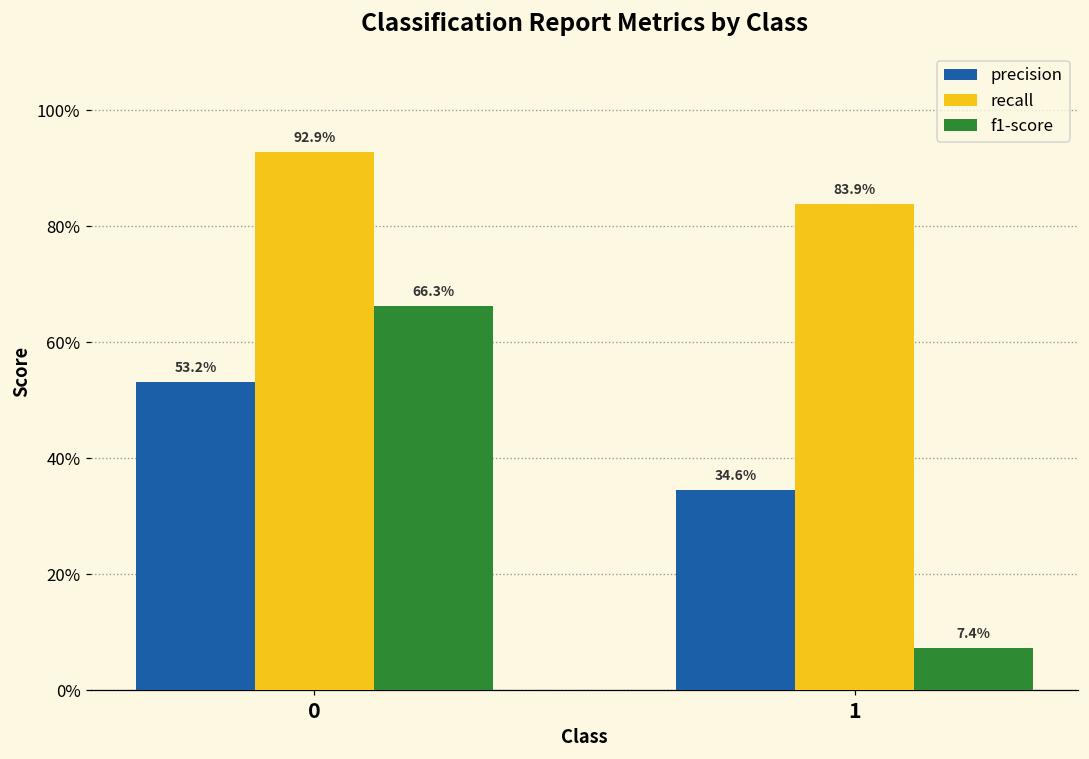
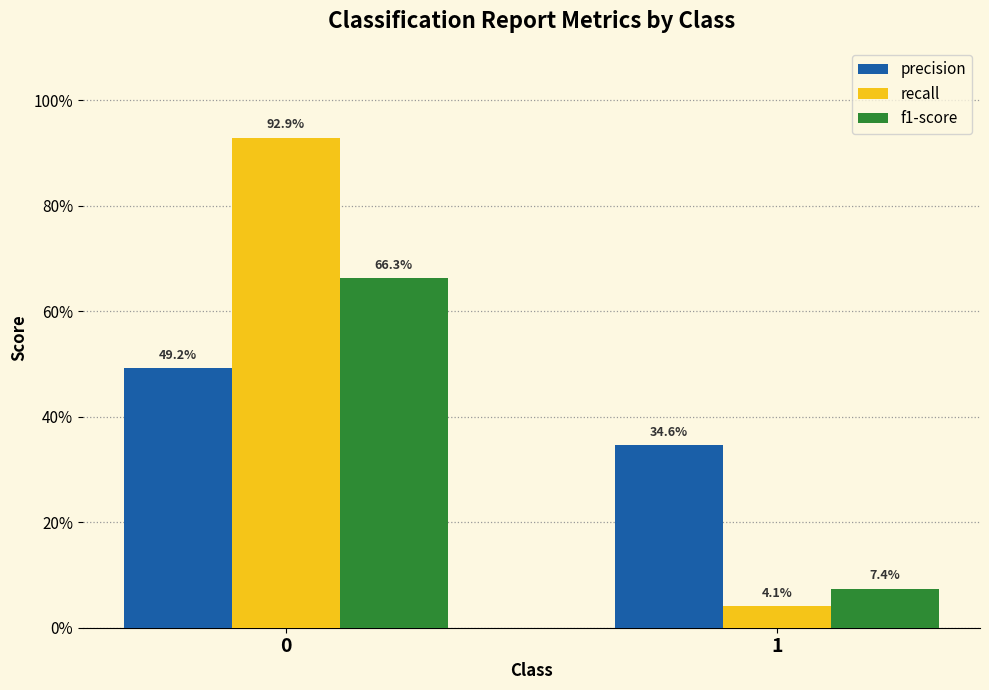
precision, 0: 53.2% -> 49.2%
recall, 1: 83.9% -> 4.1%
